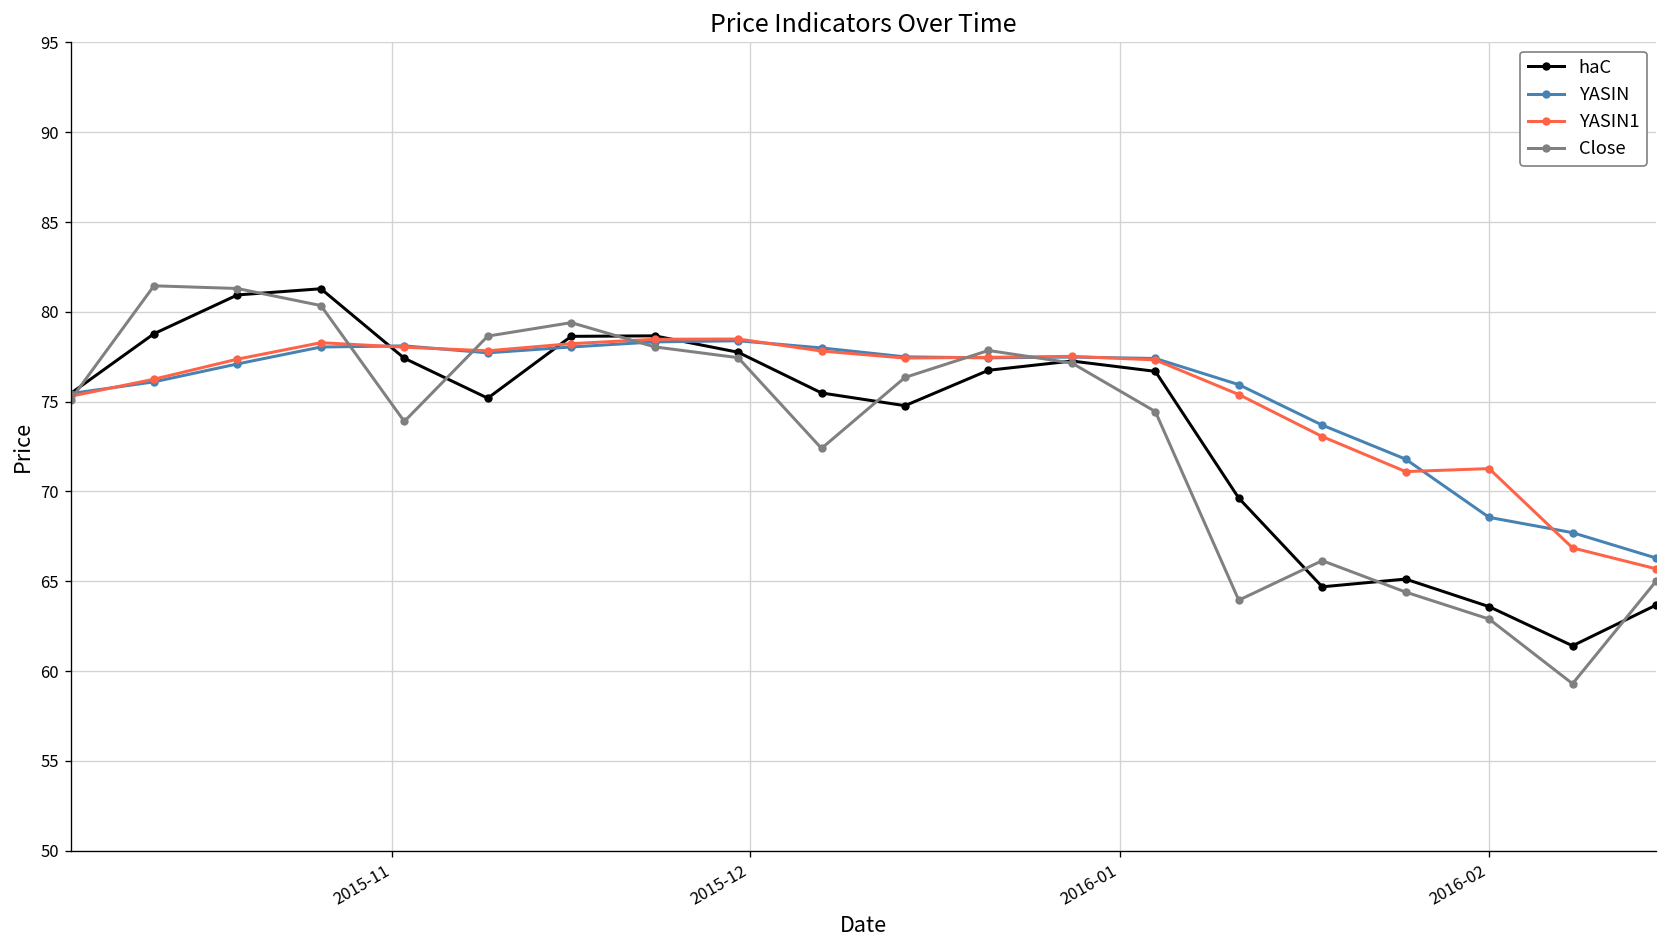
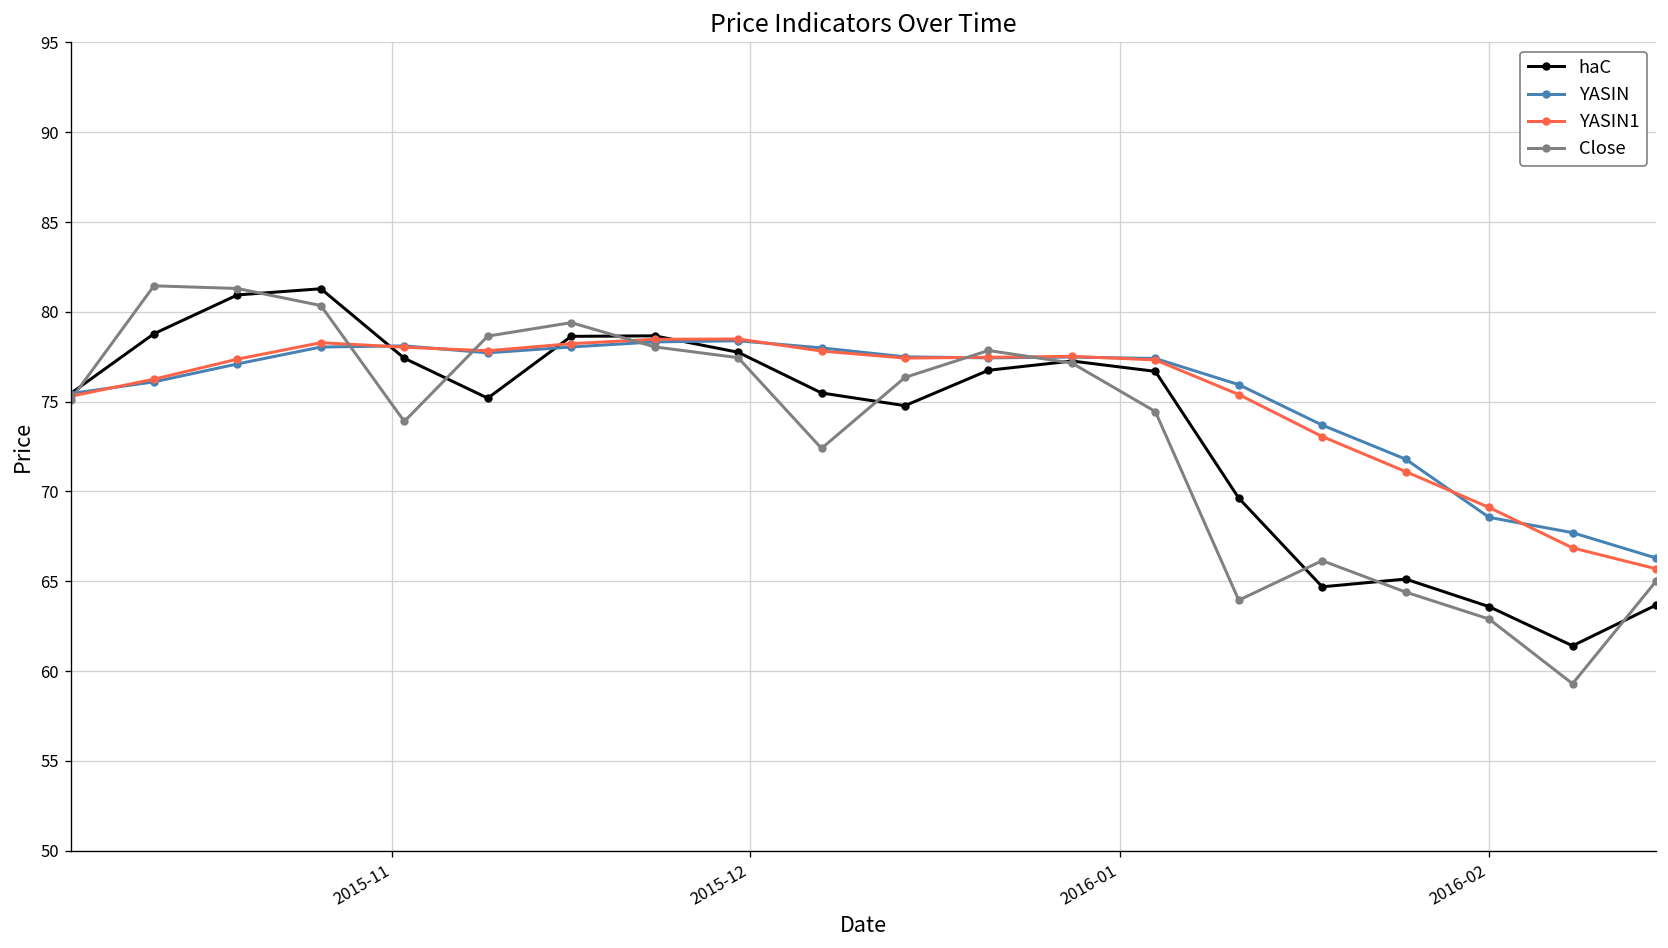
YASIN1, 2016-02: 71.3 -> 69.1
